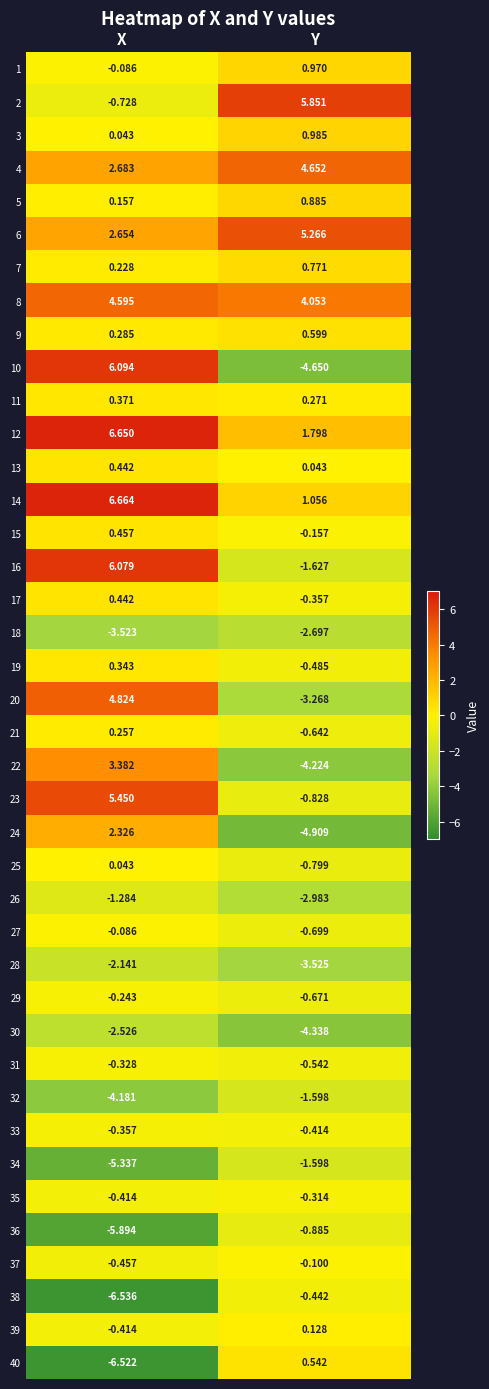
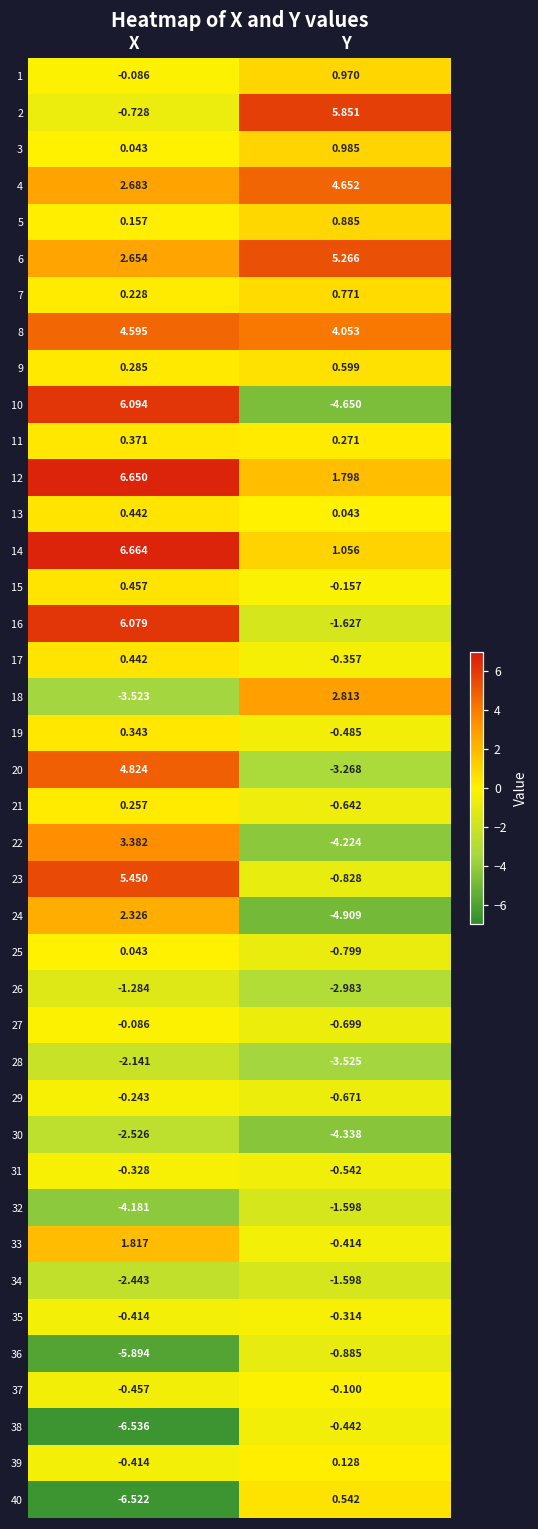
18, Y: -2.697 -> 2.813
33, X: -0.357 -> 1.817
34, X: -5.337 -> -2.443
